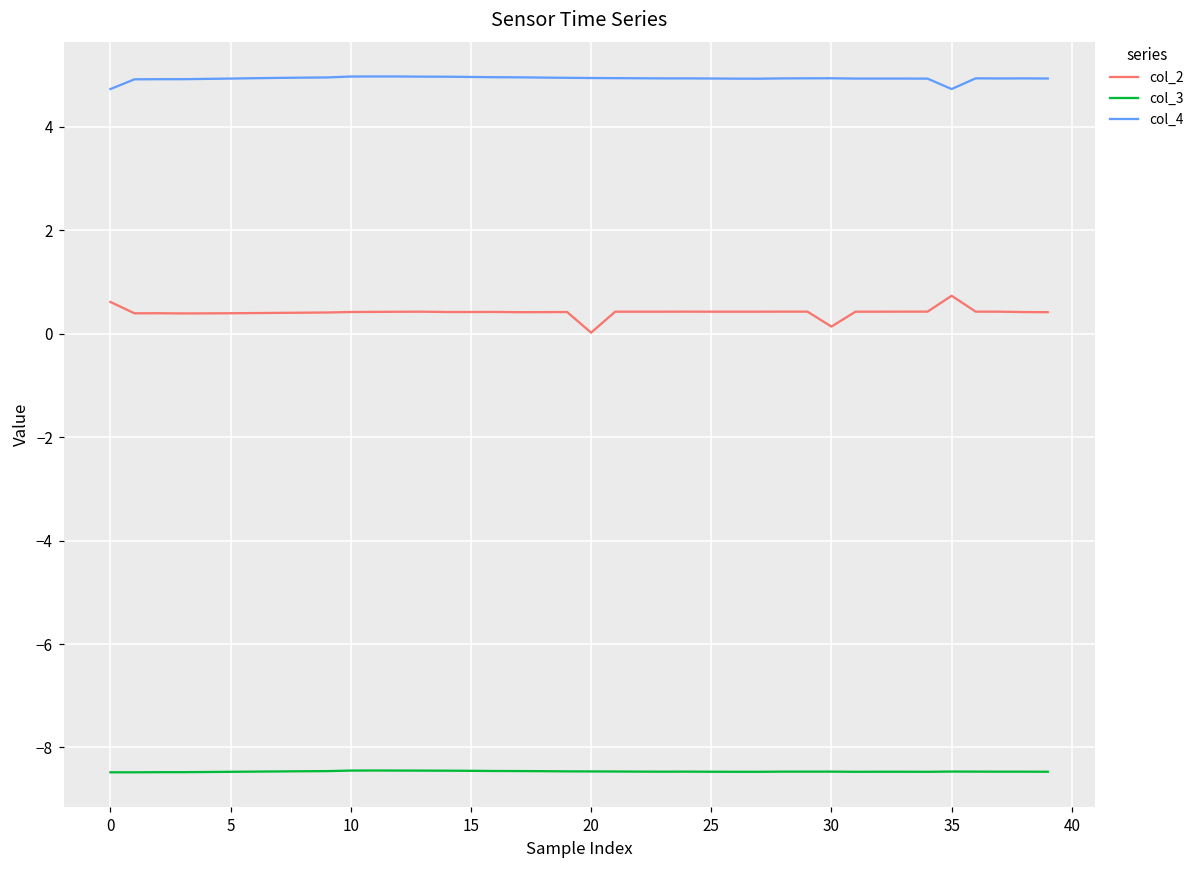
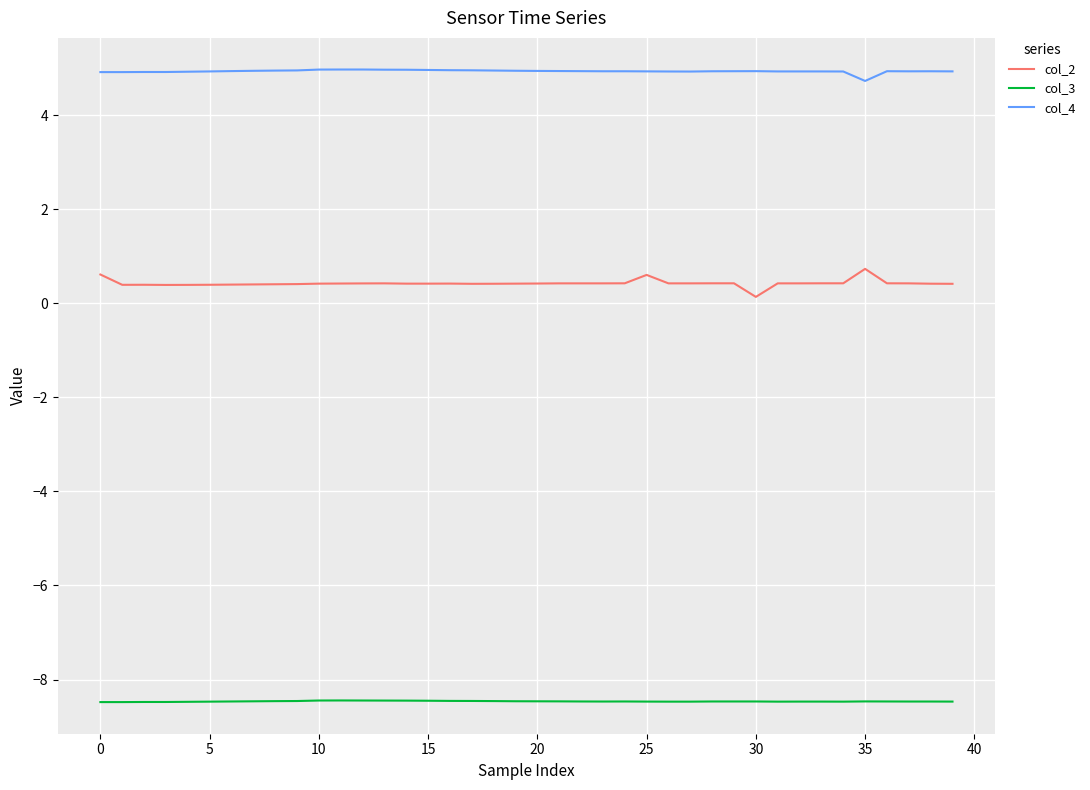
col_4, 0: 4.7 -> 4.9
col_2, 20: 0.0 -> 0.4
col_2, 25: 0.4 -> 0.6
